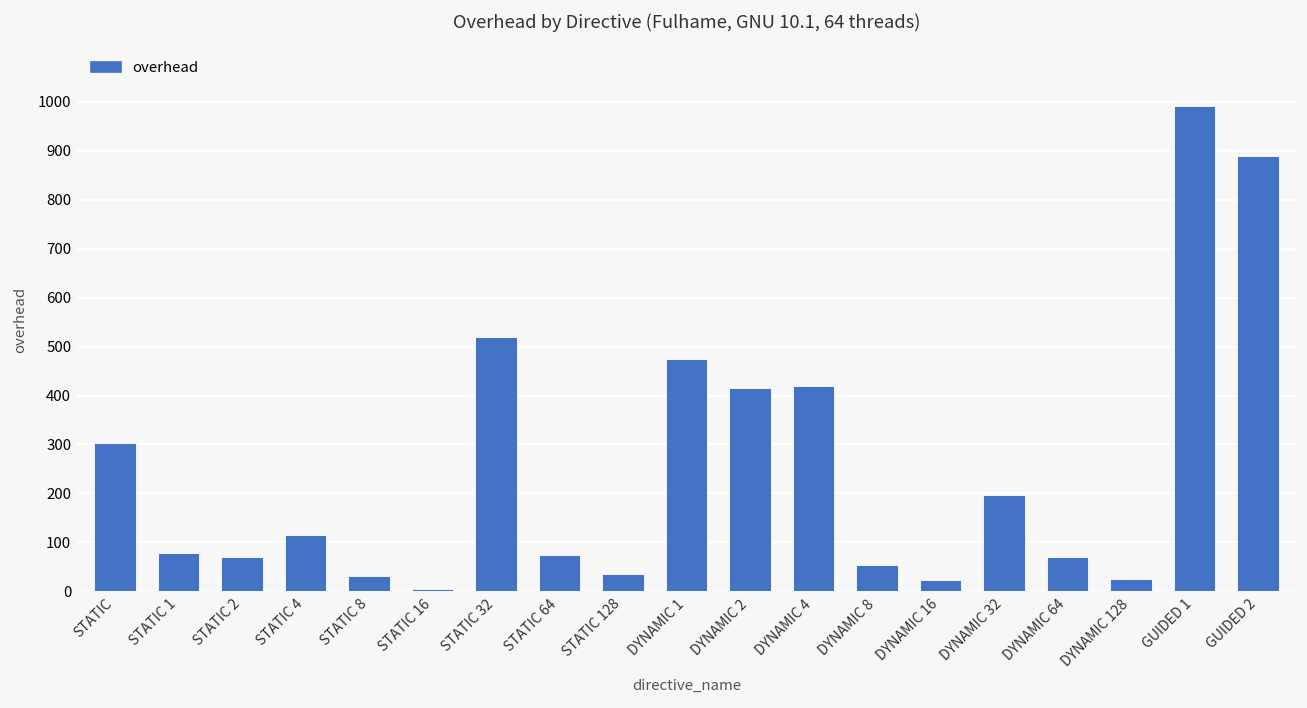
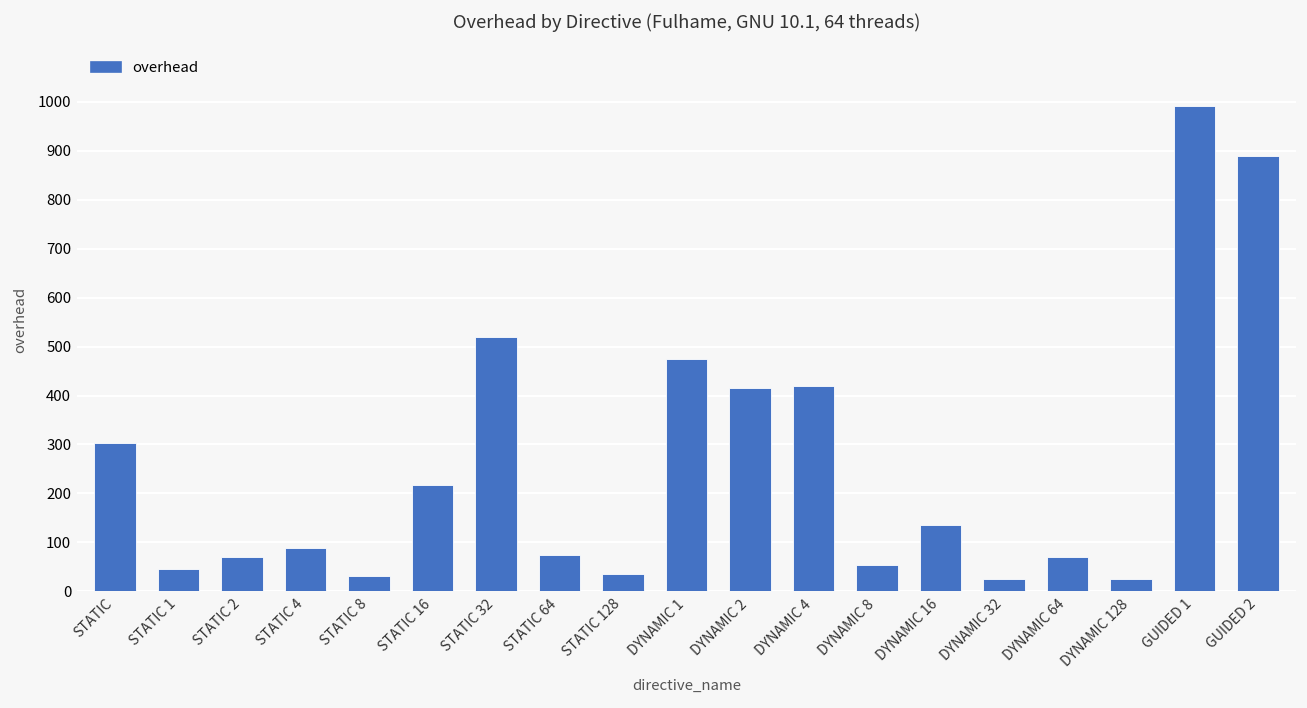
STATIC 1: 80 -> 40
STATIC 4: 110 -> 90
STATIC 16: 0 -> 220
DYNAMIC 16: 20 -> 140
DYNAMIC 32: 200 -> 20
